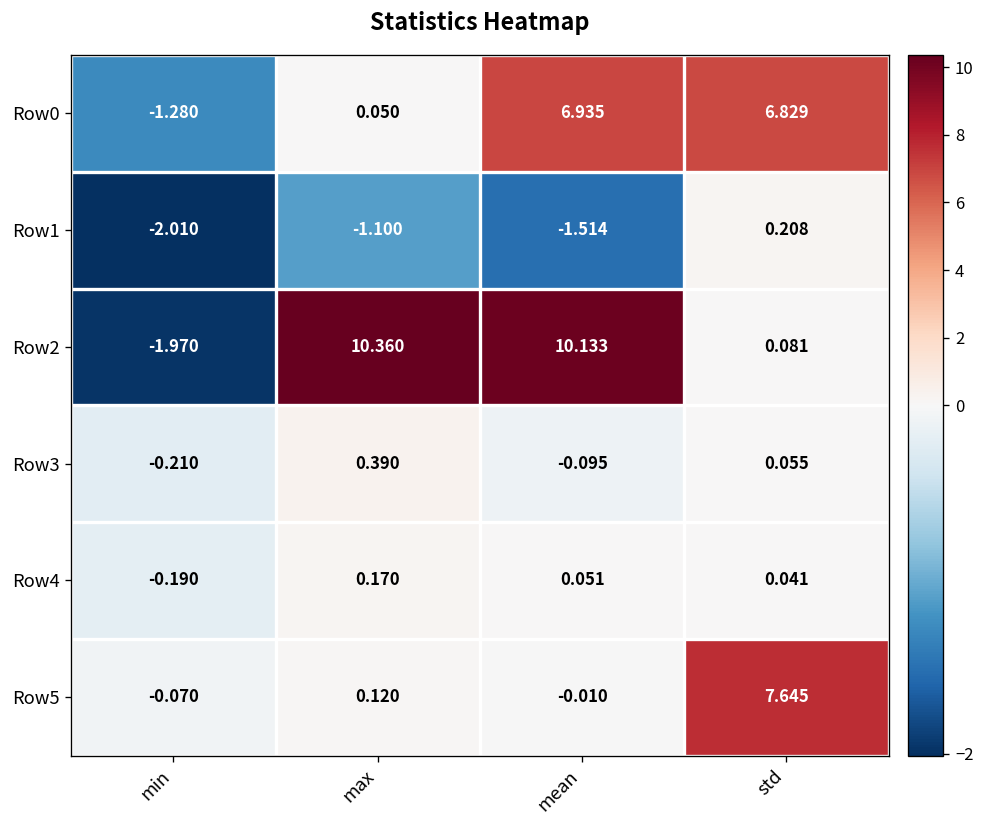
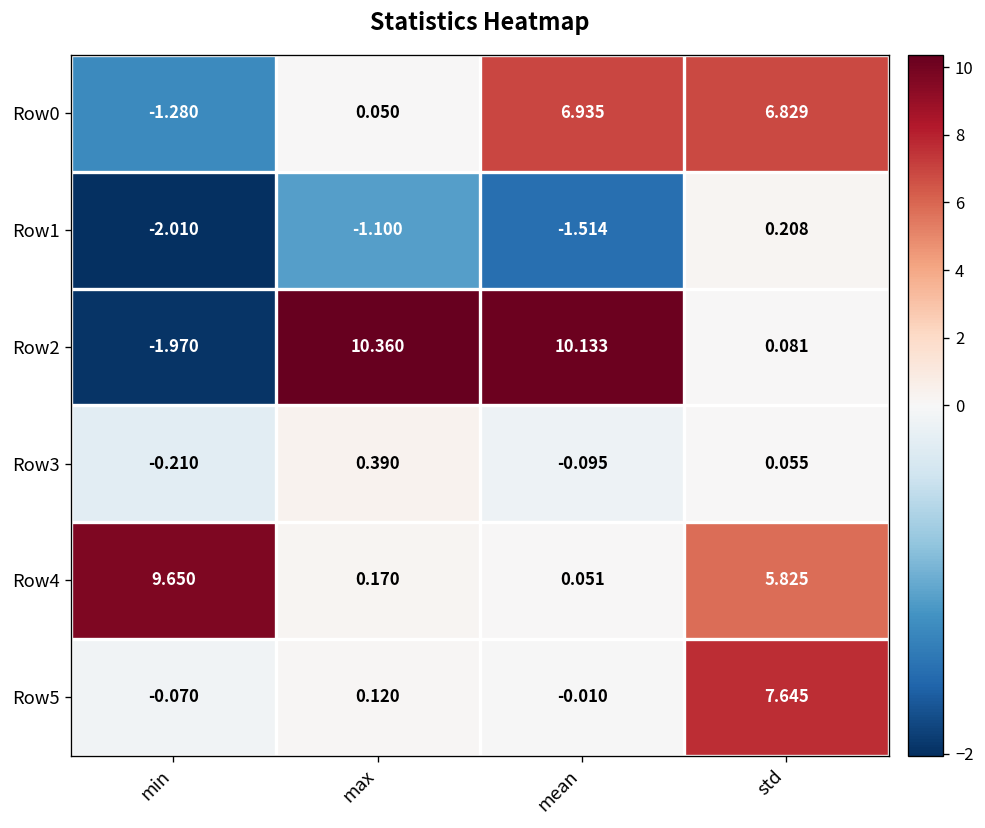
Row4, min: -0.190 -> 9.650
Row4, std: 0.041 -> 5.825
